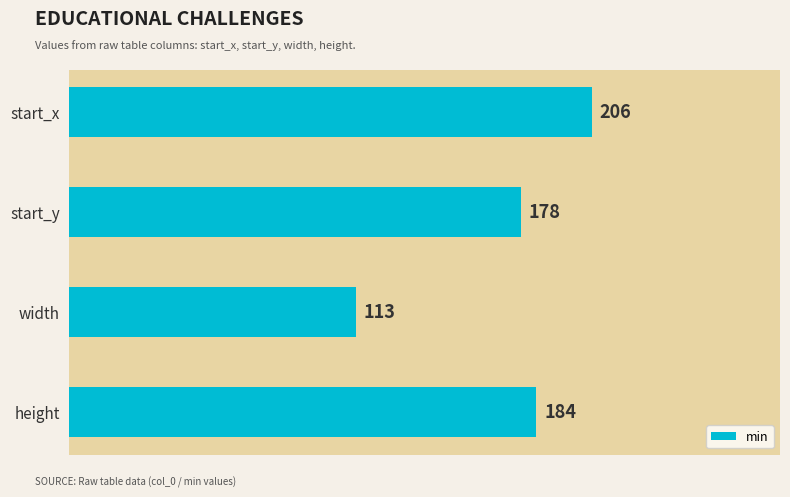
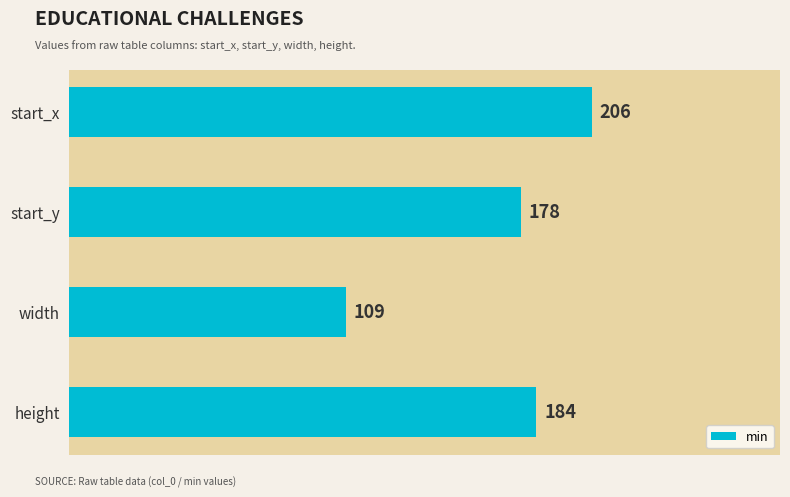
width: 113 -> 109
